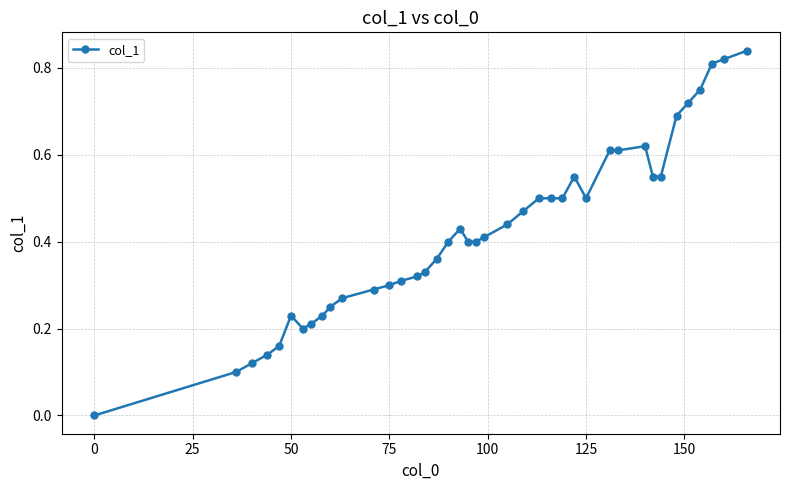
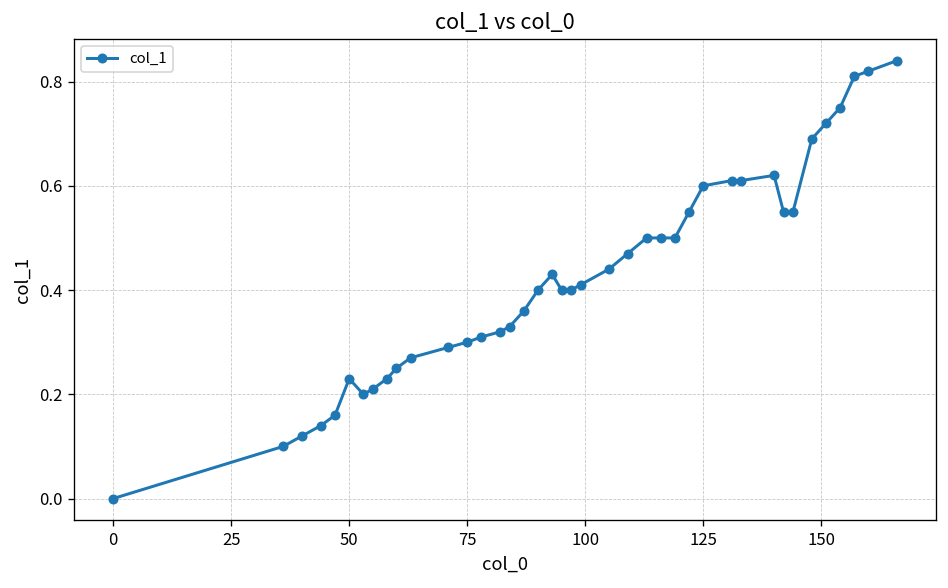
125: 0.5 -> 0.6
